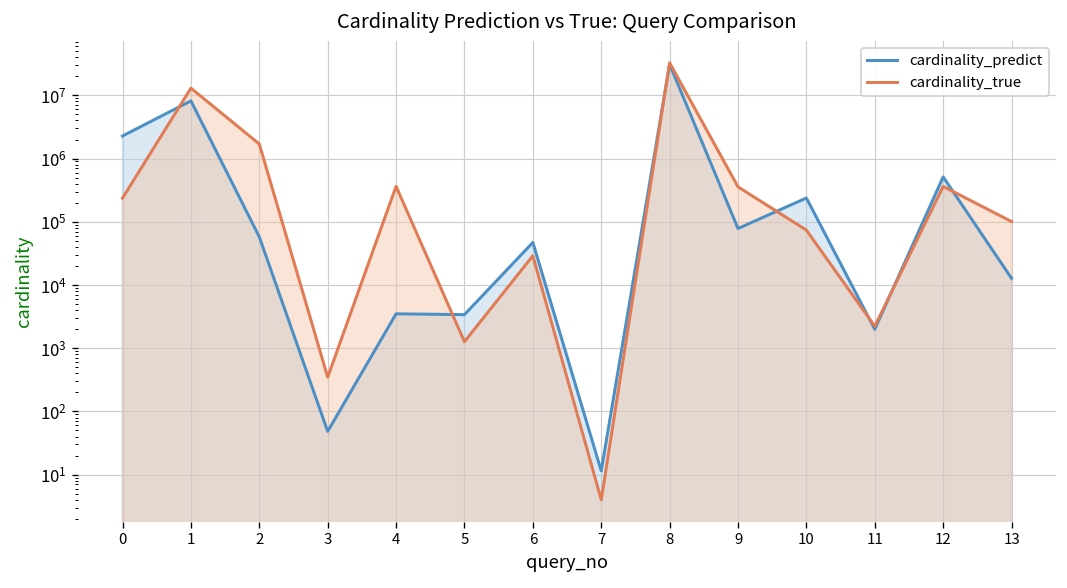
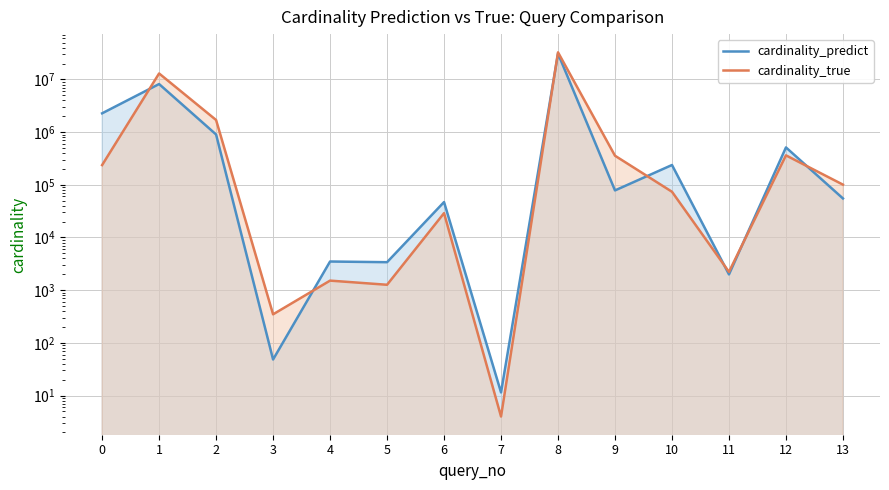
cardinality_predict, 2: 60000 -> 900000
cardinality_true, 4: 400000 -> 1500
cardinality_predict, 13: 13000 -> 60000
